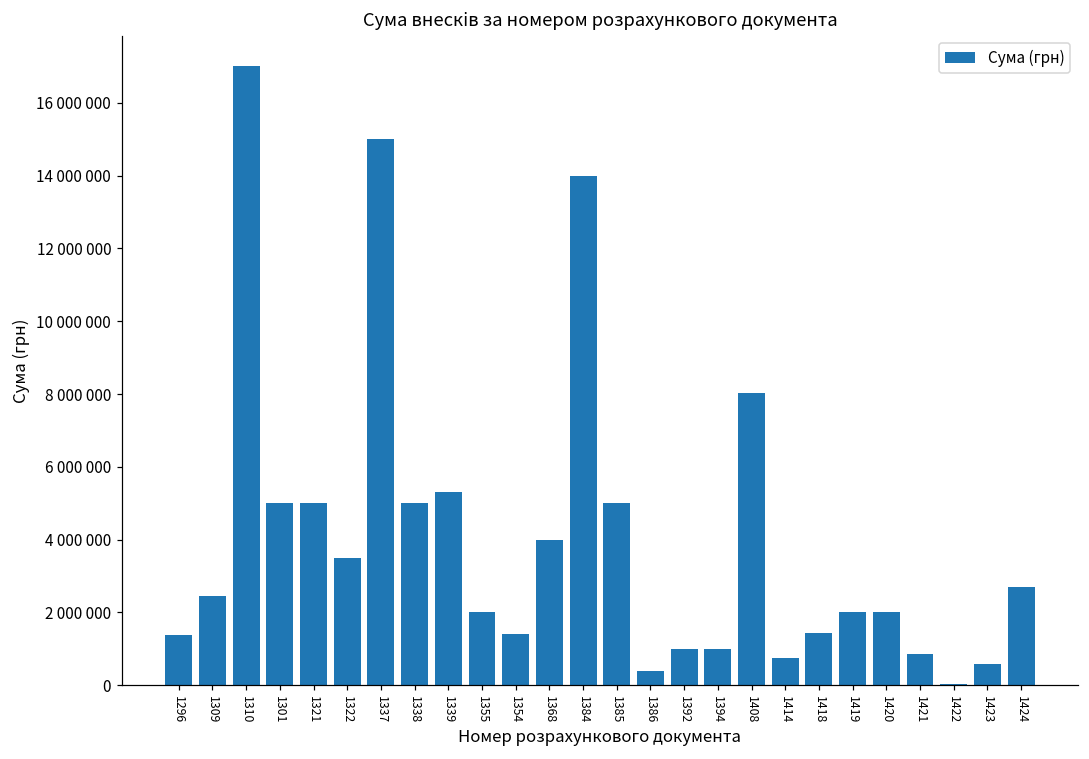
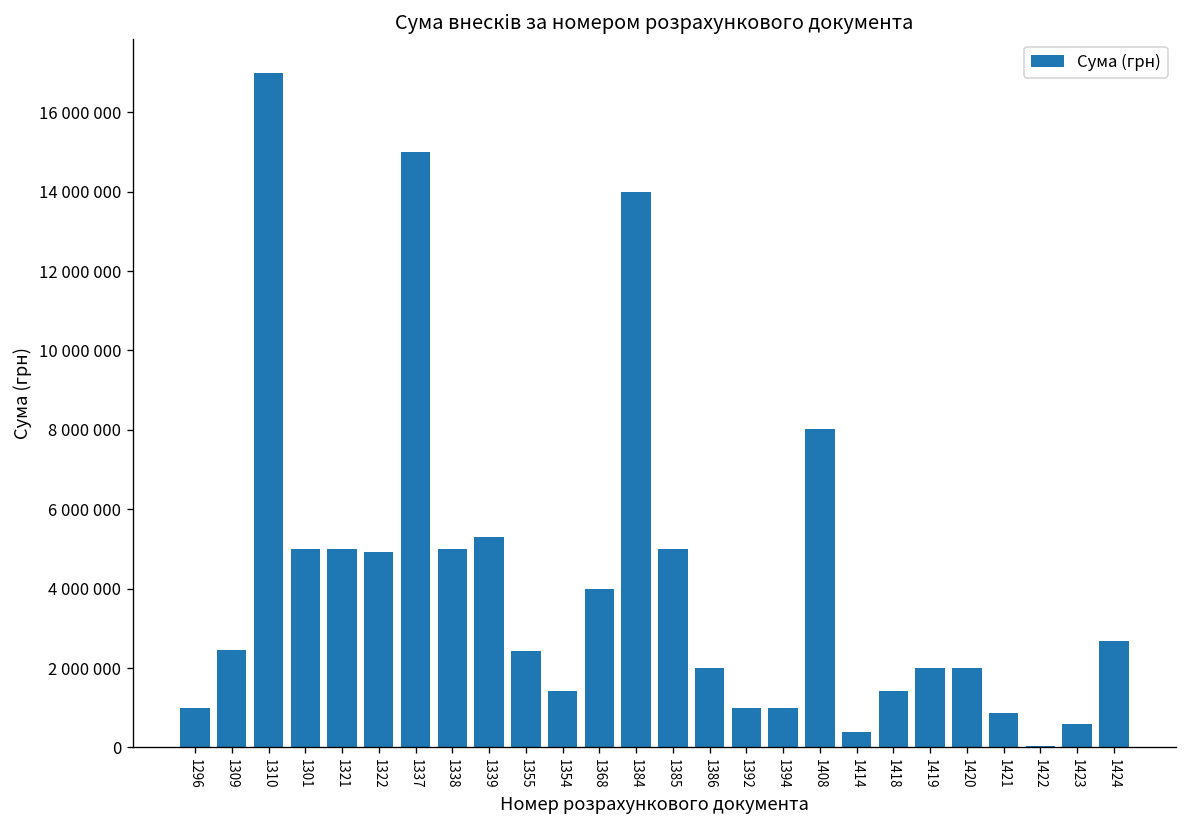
1296: 1400000 -> 1000000
1322: 3500000 -> 4900000
1355: 2000000 -> 2400000
1386: 400000 -> 2000000
1414: 700000 -> 400000
